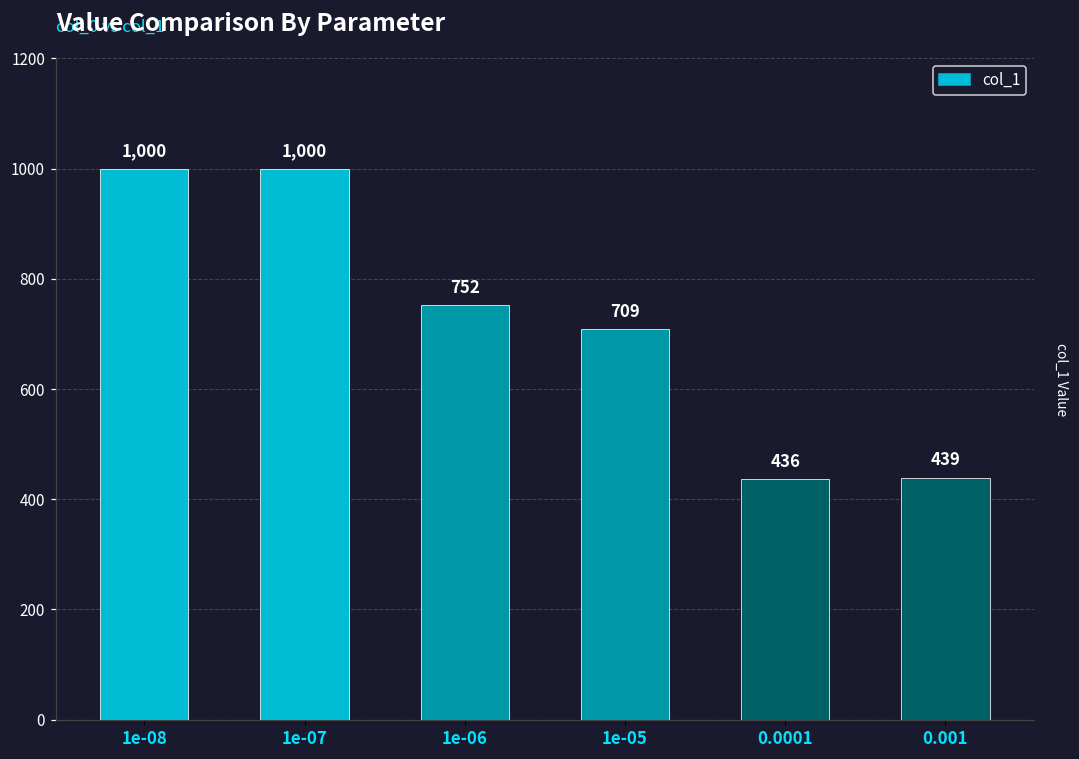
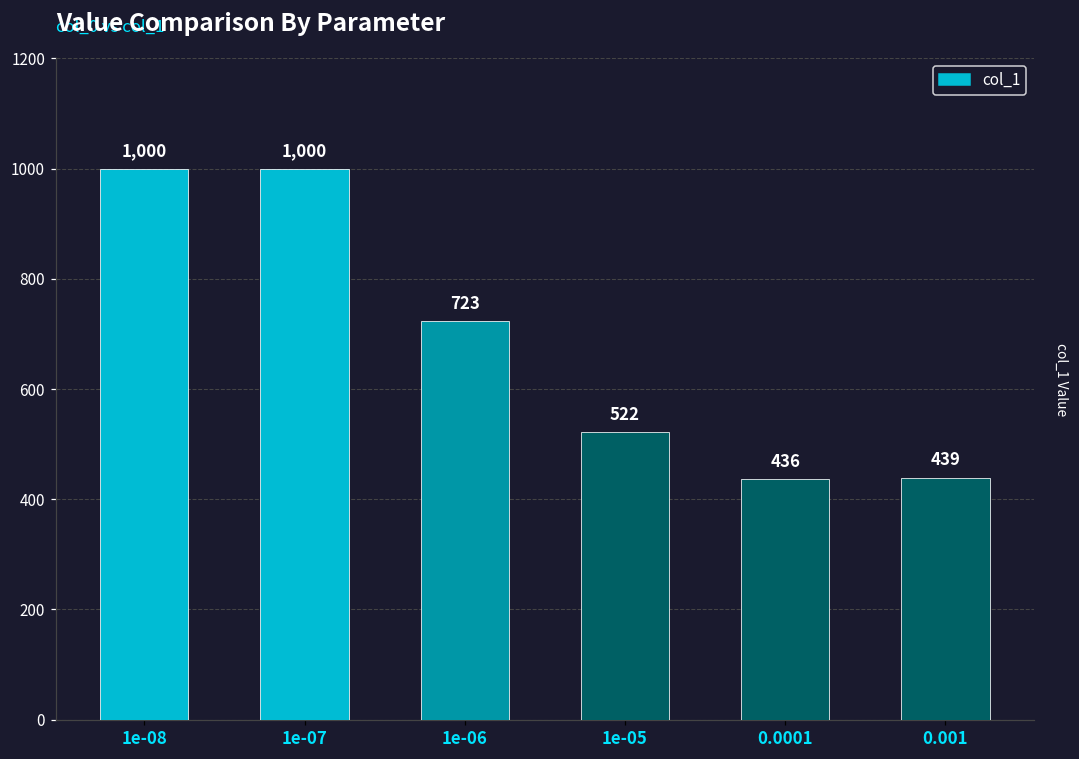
1e-06: 752 -> 723
1e-05: 709 -> 522
